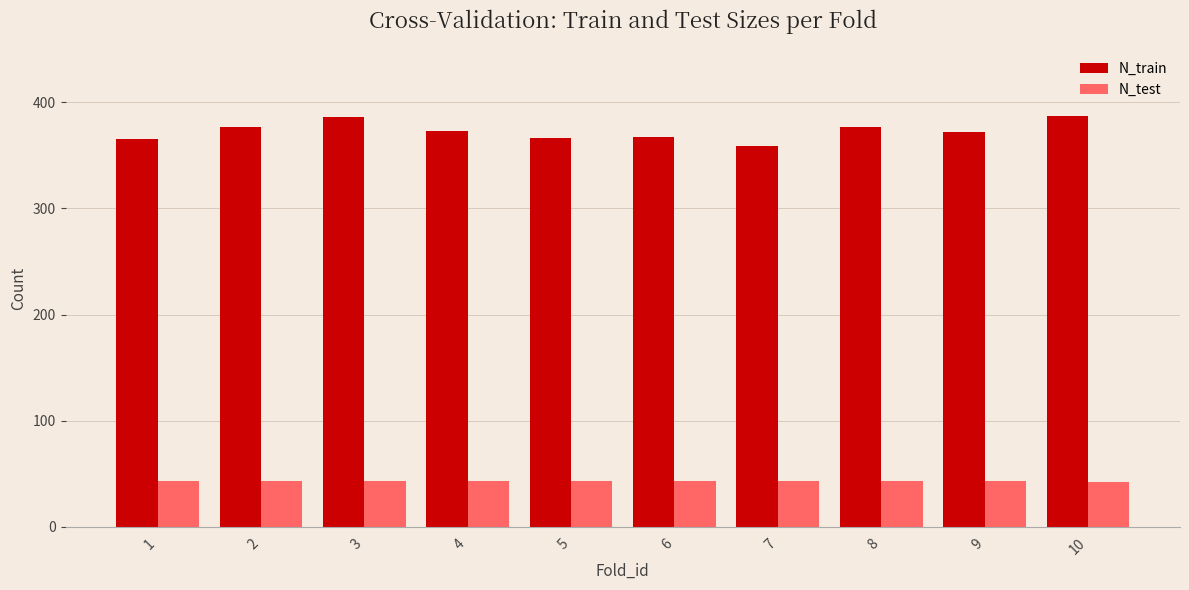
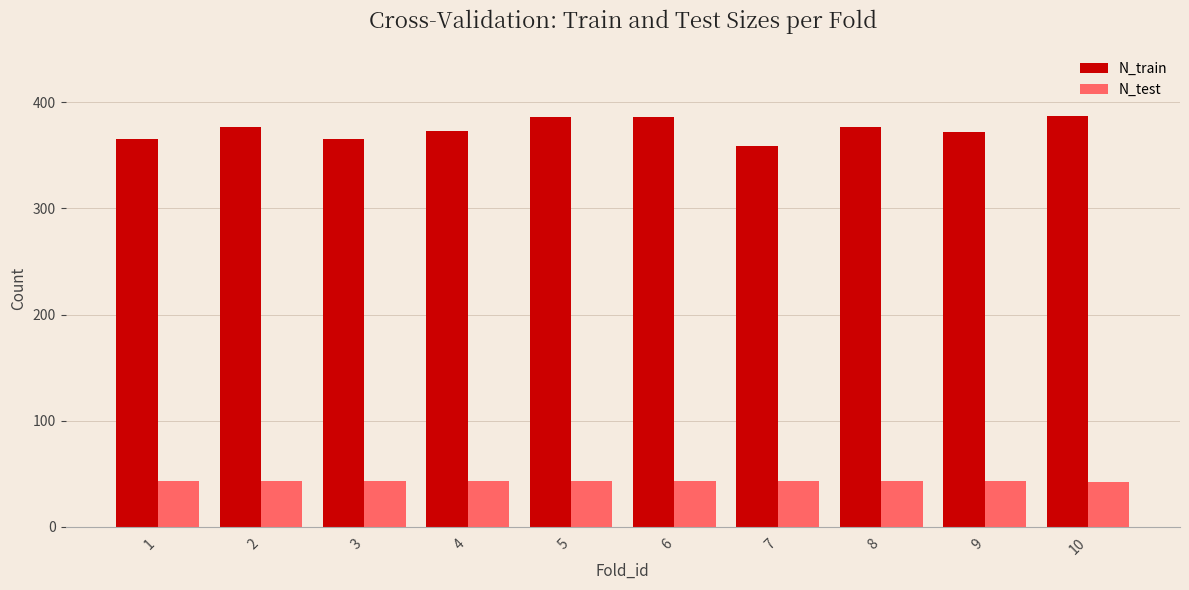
N_train, 3: 386 -> 365
N_train, 5: 366 -> 386
N_train, 6: 367 -> 386
